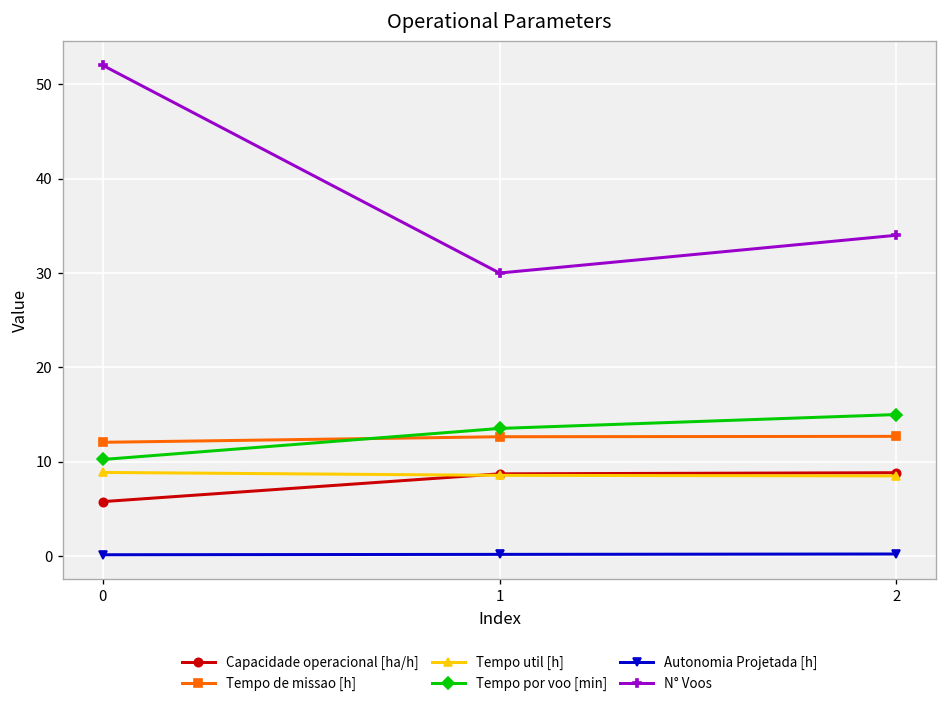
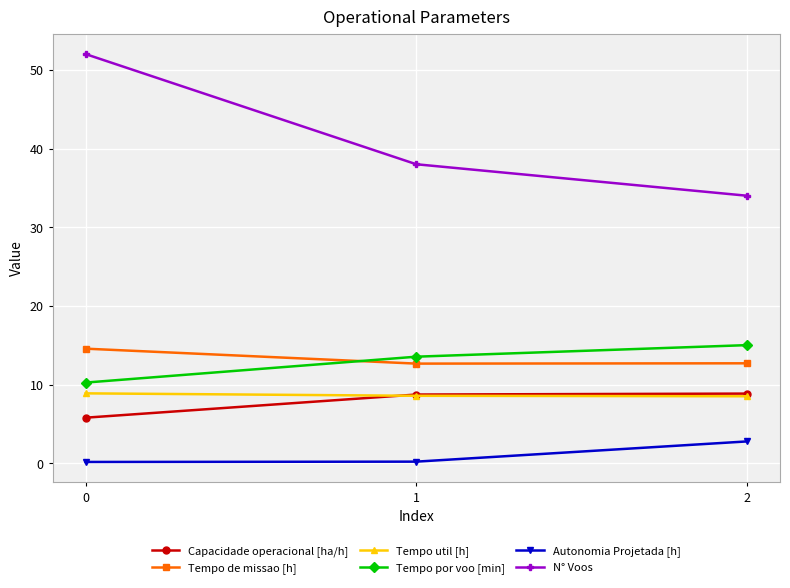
Tempo de missao [h], 0: 12 -> 15
N° Voos, 1: 30 -> 38
Autonomia Projetada [h], 2: 0 -> 3
